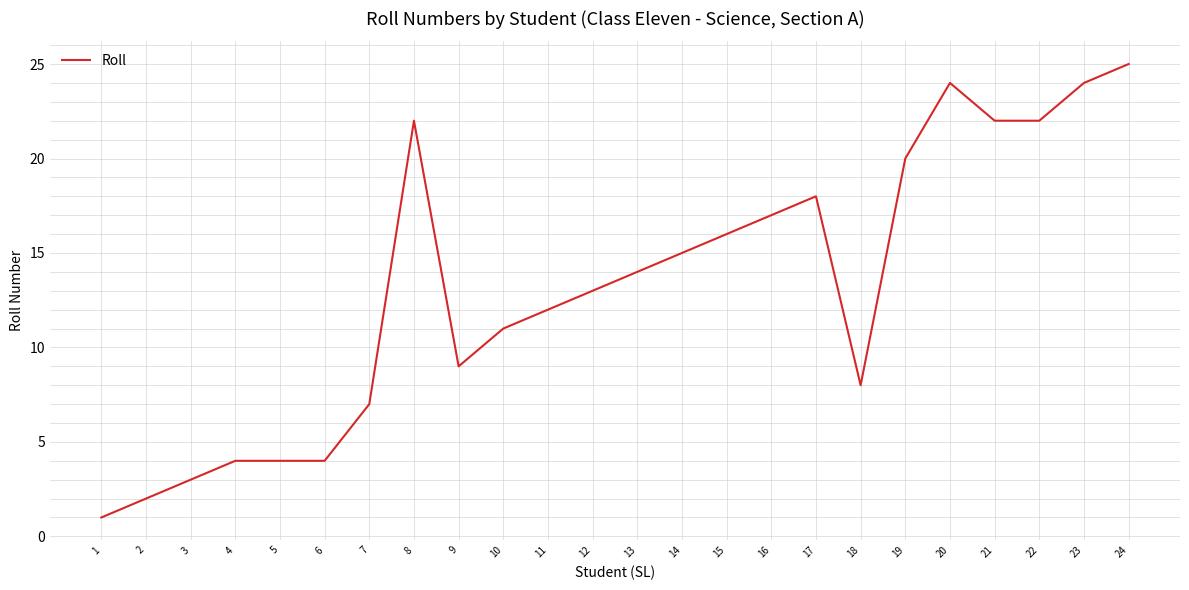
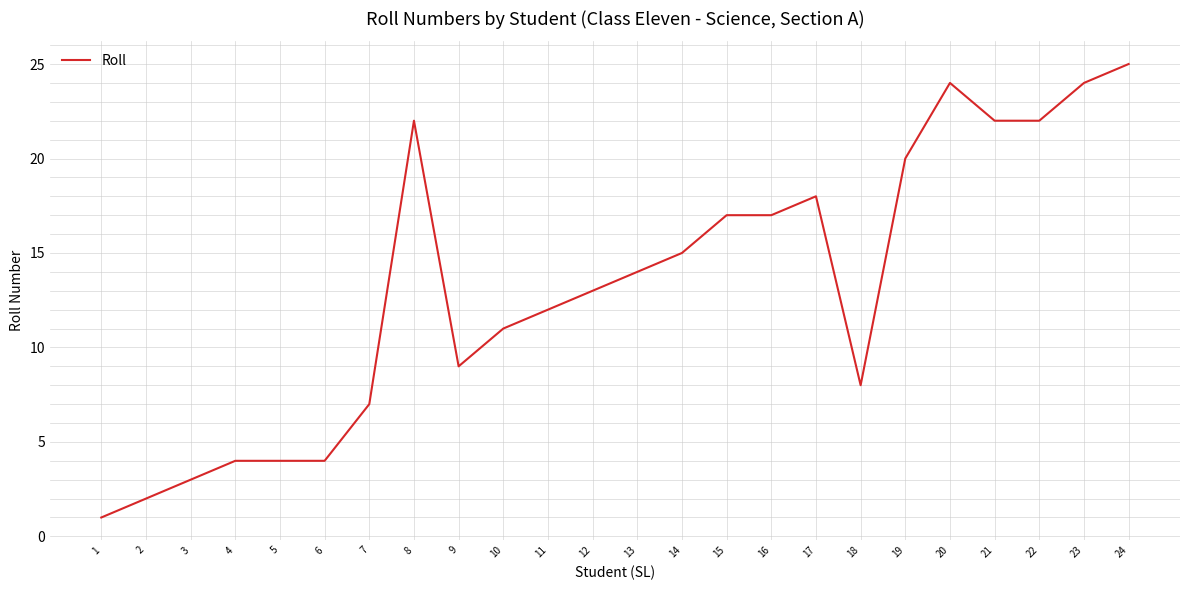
15: 16 -> 17
